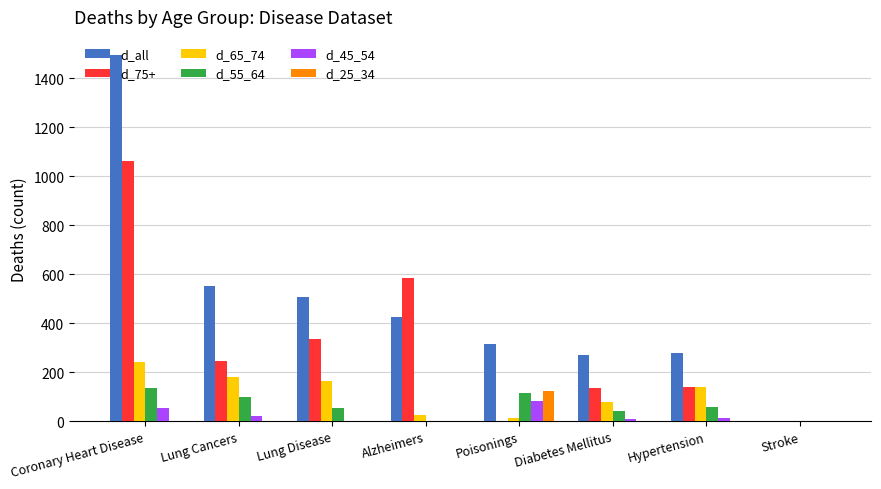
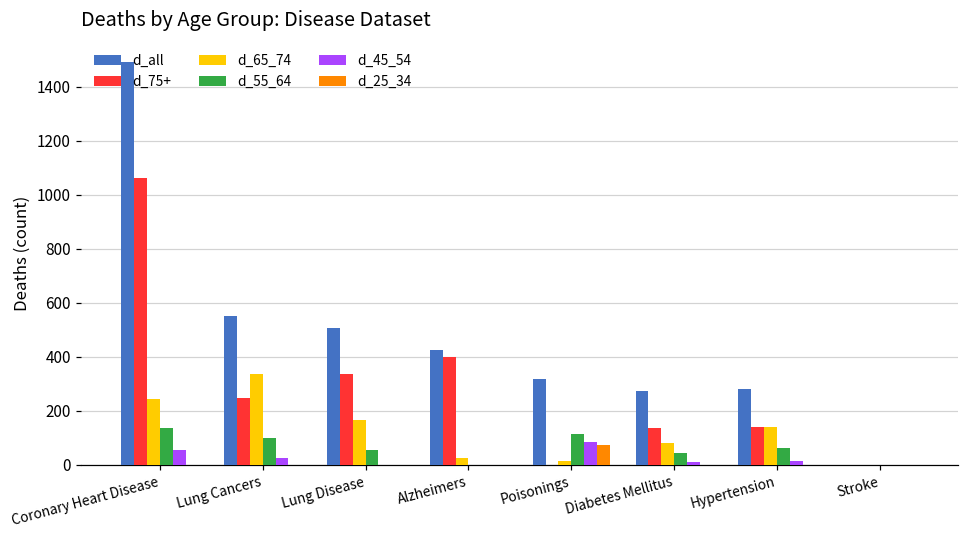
d_65_74, Lung Cancers: 180 -> 340
d_75+, Alzheimers: 590 -> 400
d_25_34, Poisonings: 120 -> 70
